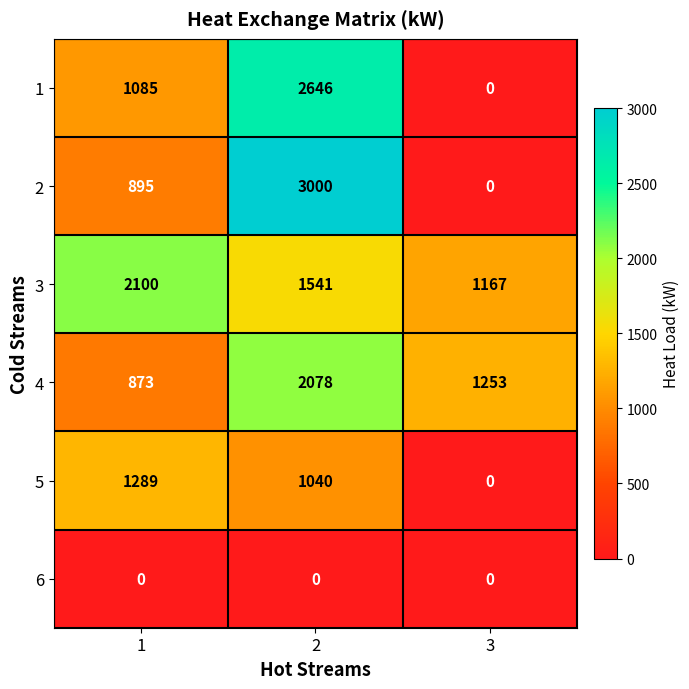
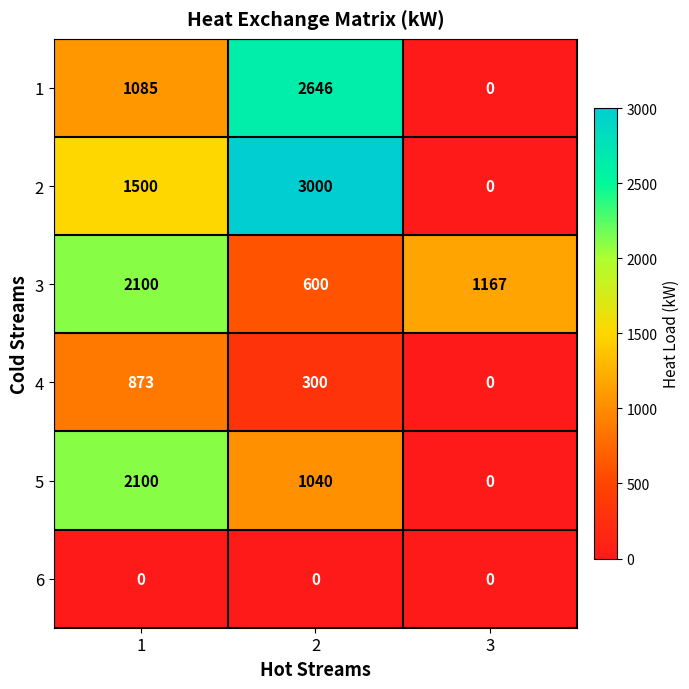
2, 1: 895 -> 1500
3, 2: 1541 -> 600
4, 2: 2078 -> 300
4, 3: 1253 -> 0
5, 1: 1289 -> 2100
